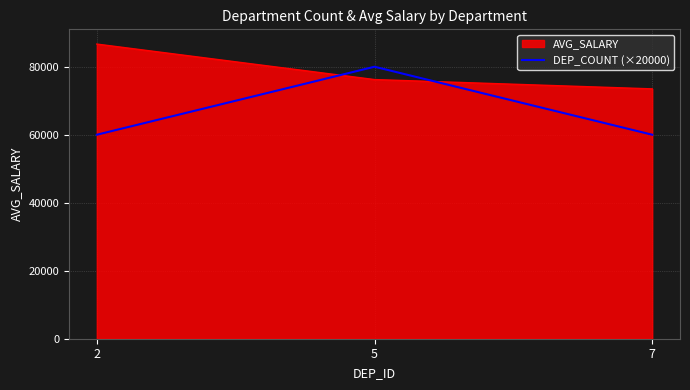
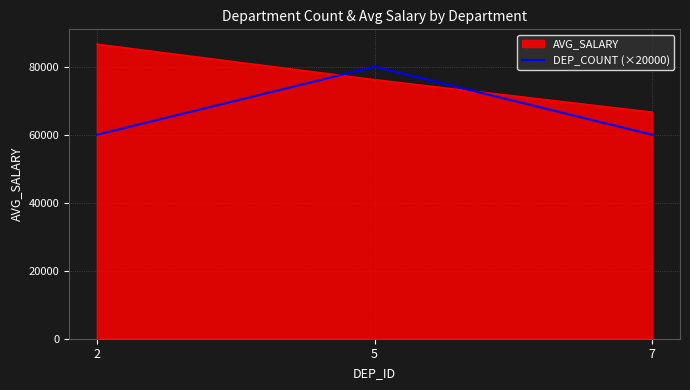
AVG_SALARY, 7: 73000 -> 67000
